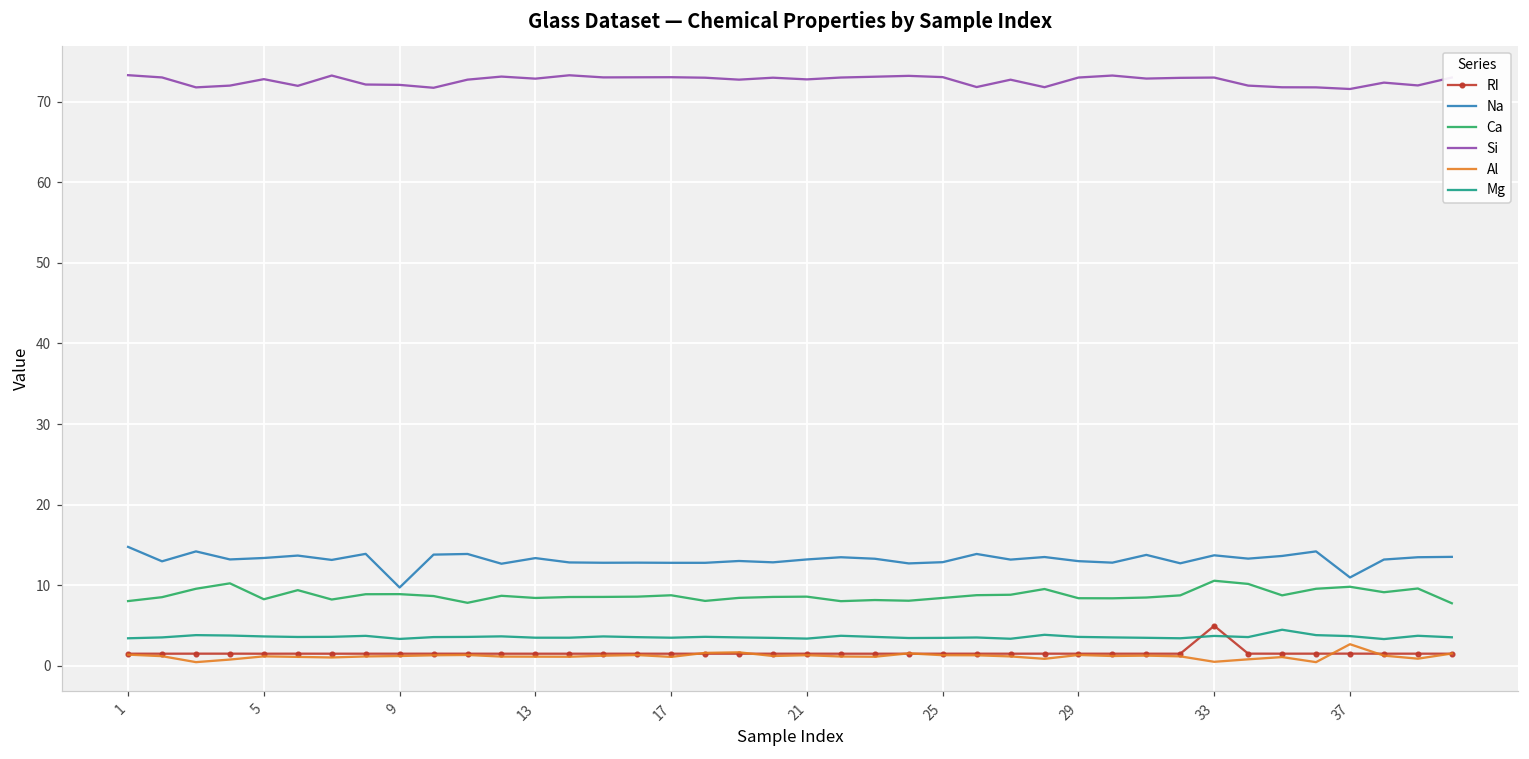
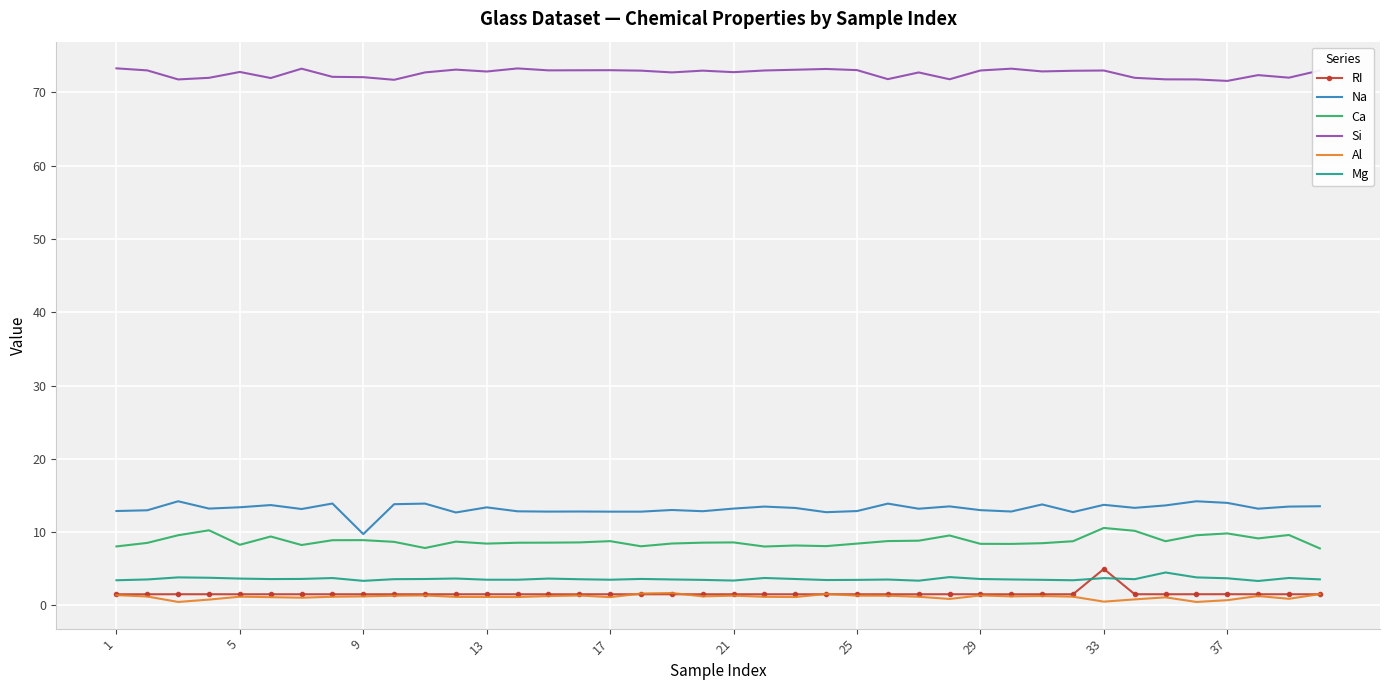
Na, 1: 15 -> 13
Na, 37: 11 -> 14
Al, 37: 3 -> 1
